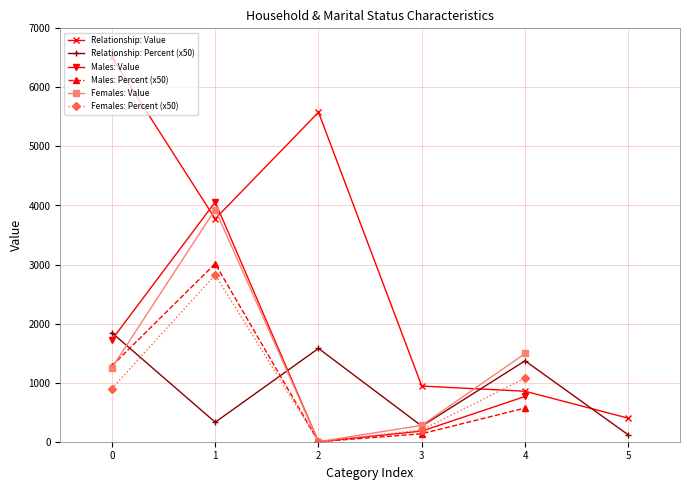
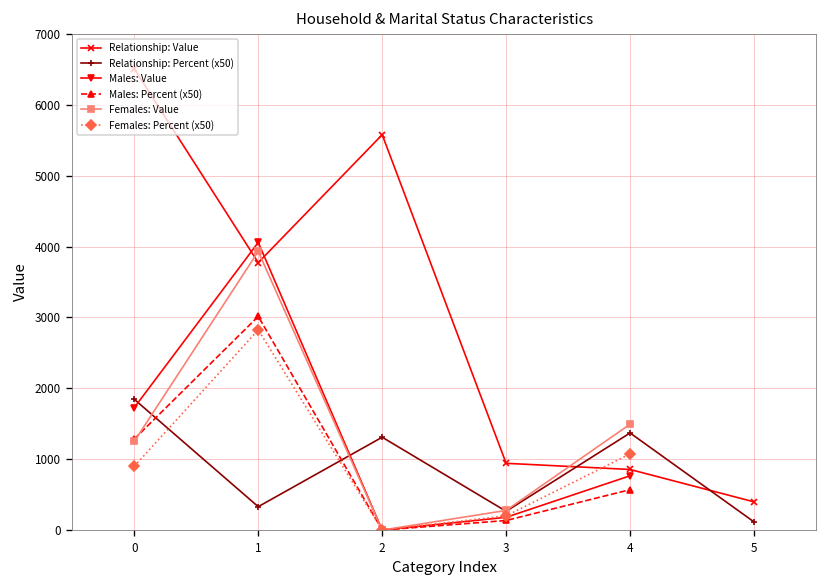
Relationship: Percent (x50), 2: 1600 -> 1300
